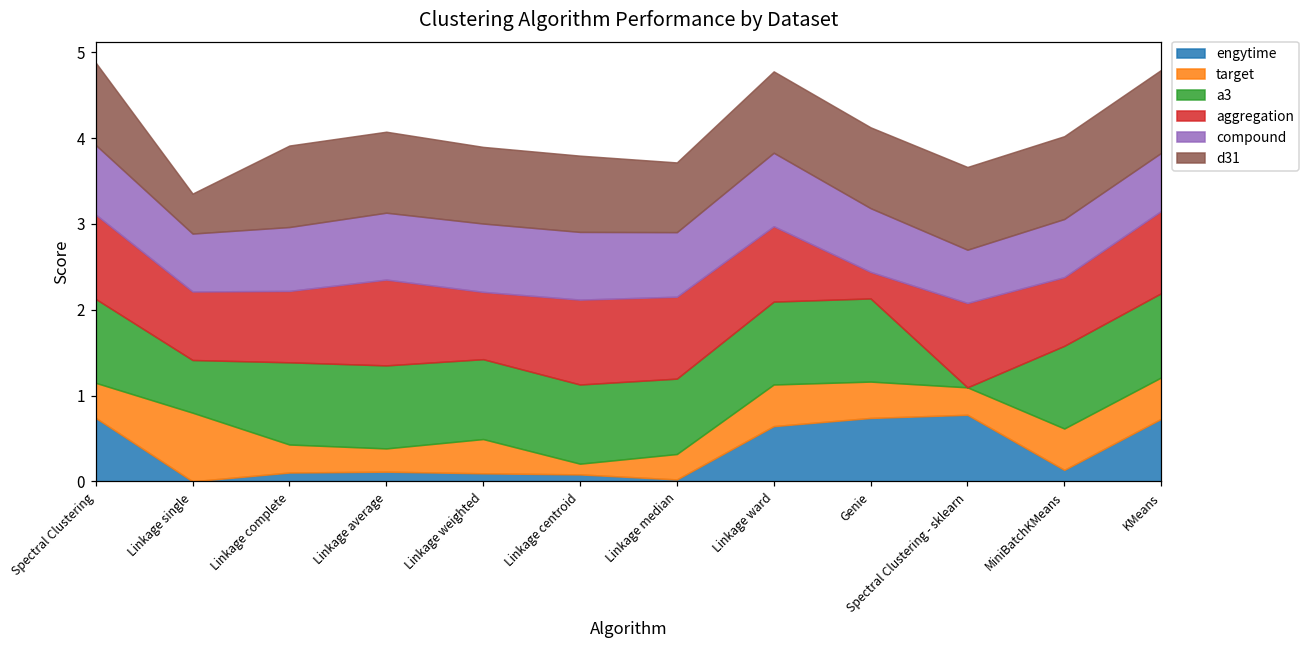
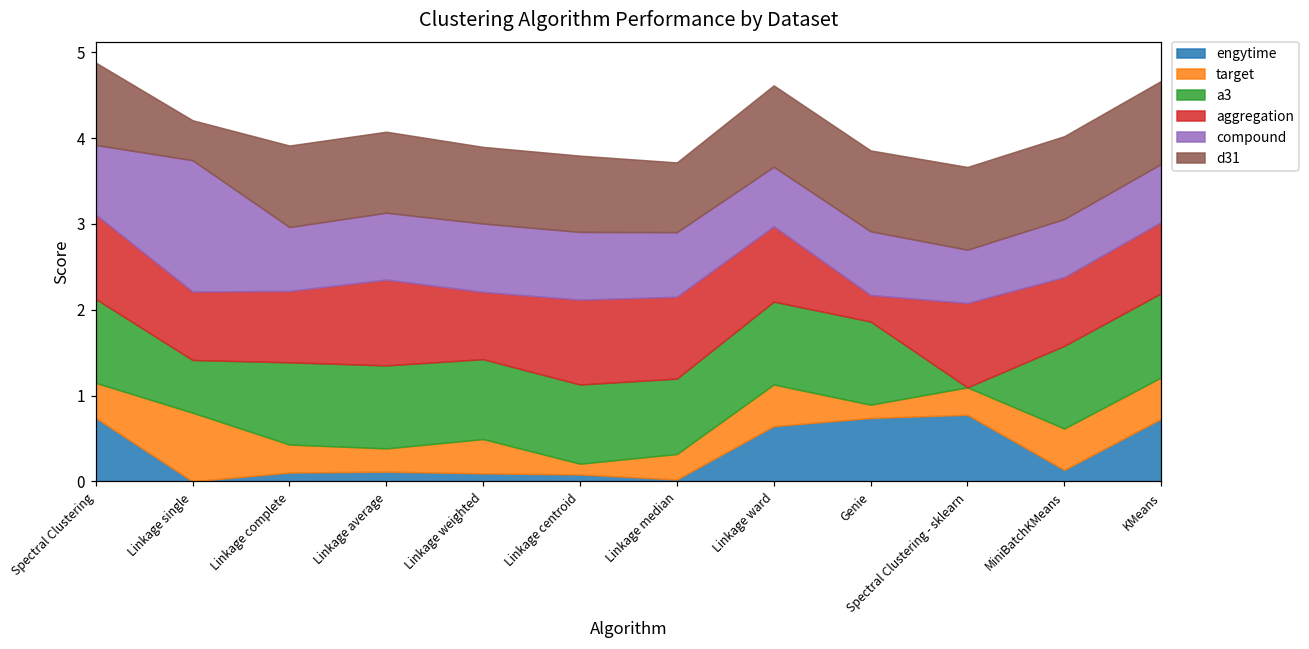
compound, Linkage single: 0.7 -> 1.5
compound, Linkage ward: 0.9 -> 0.7
target, Genie: 0.4 -> 0.2
aggregation, KMeans: 1.0 -> 0.8
